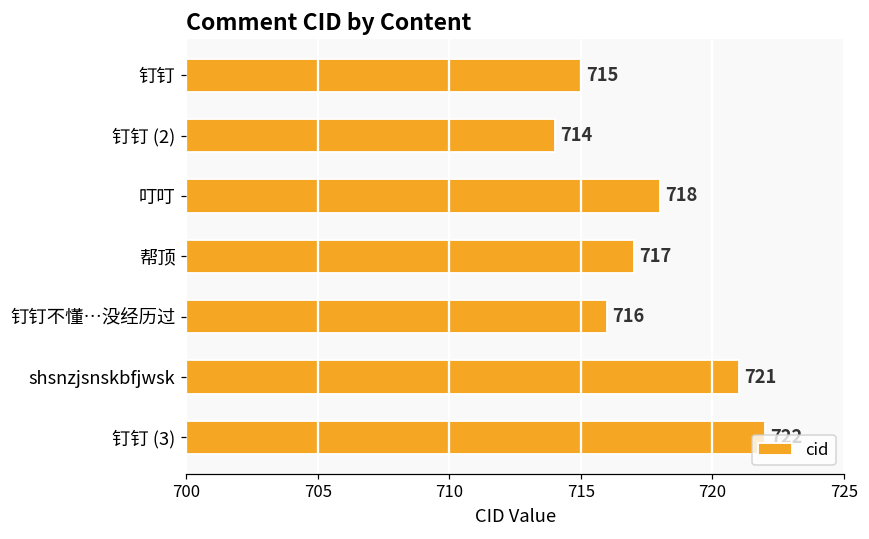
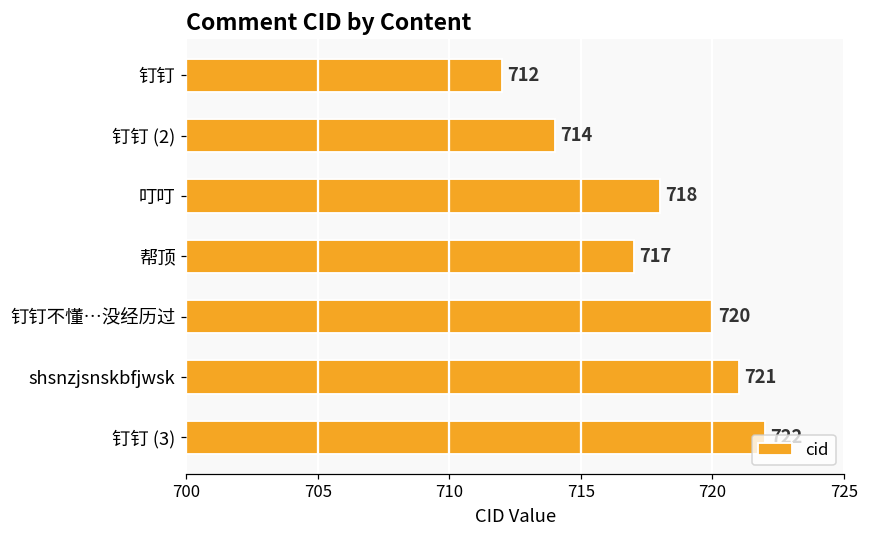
钉钉: 715 -> 712
钉钉不懂…没经历过: 716 -> 720
